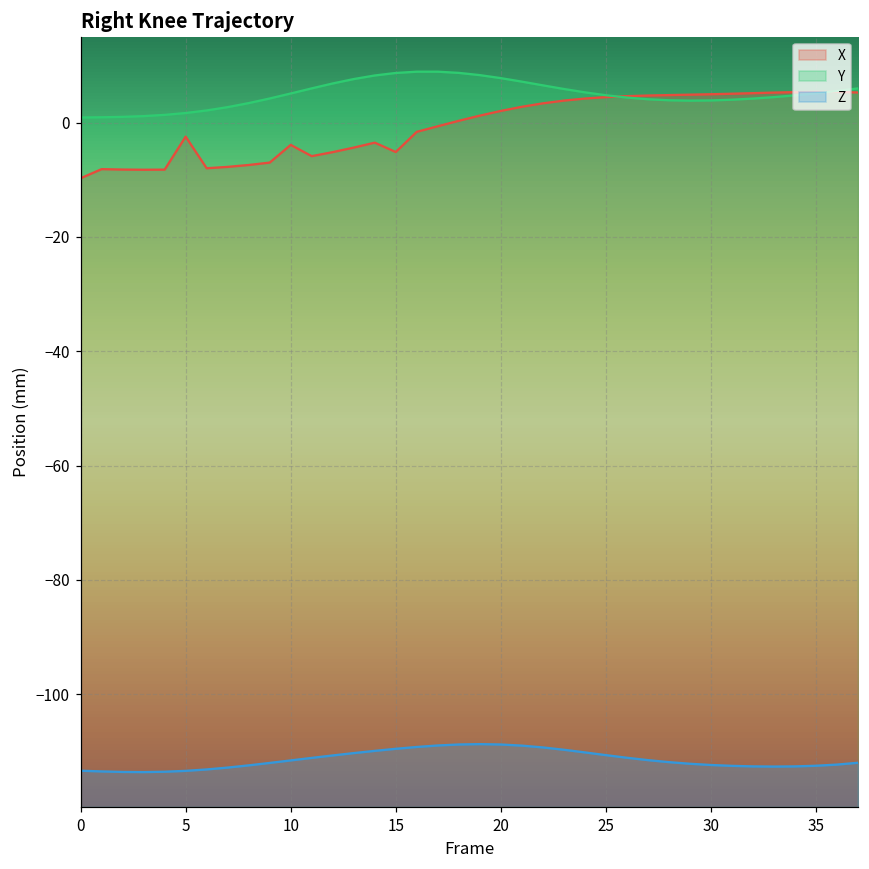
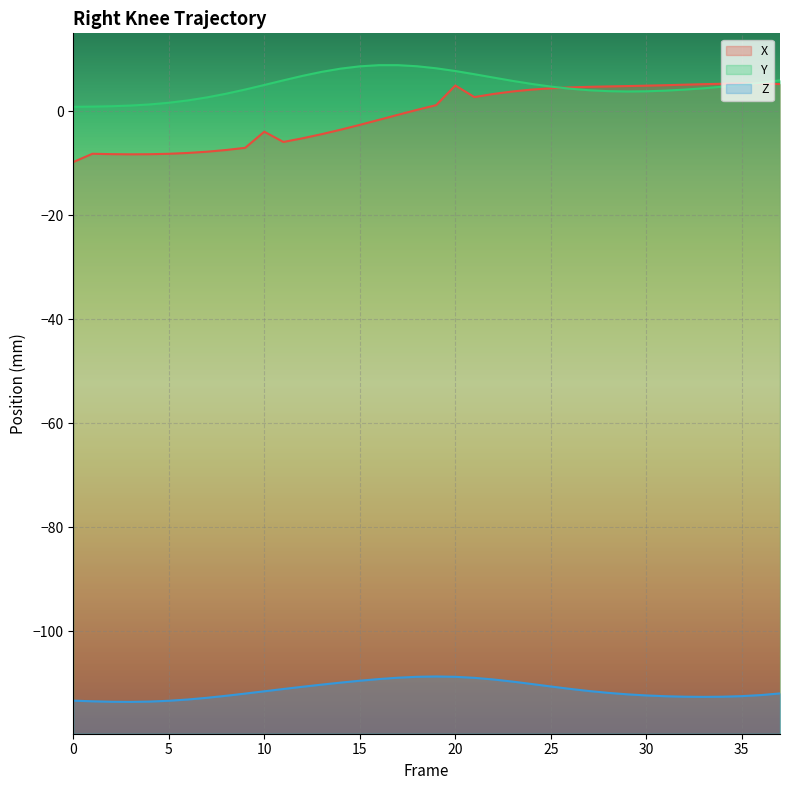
X, 5: -2 -> -8
X, 15: -5 -> -3
X, 20: 2 -> 5
